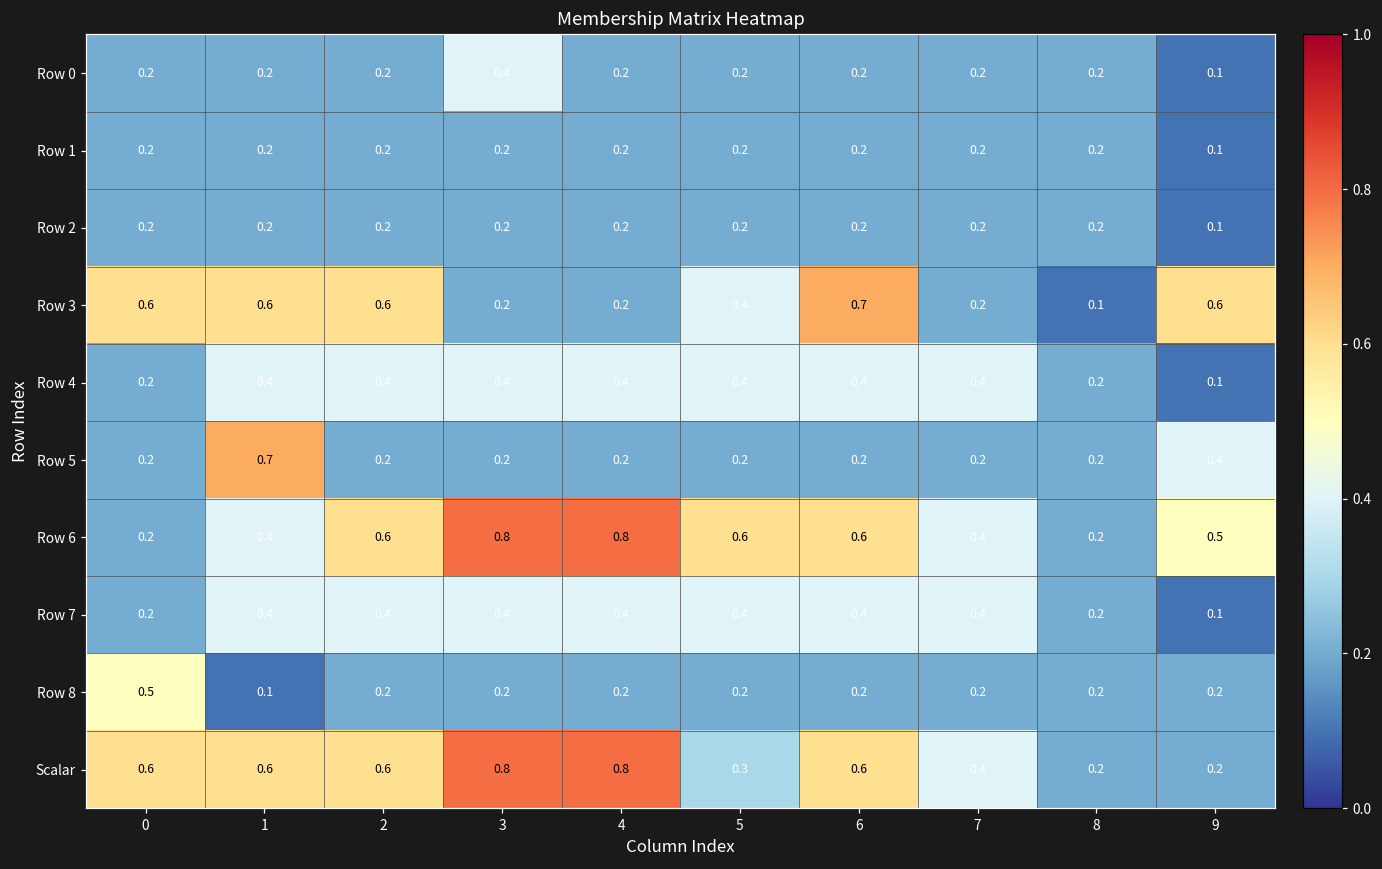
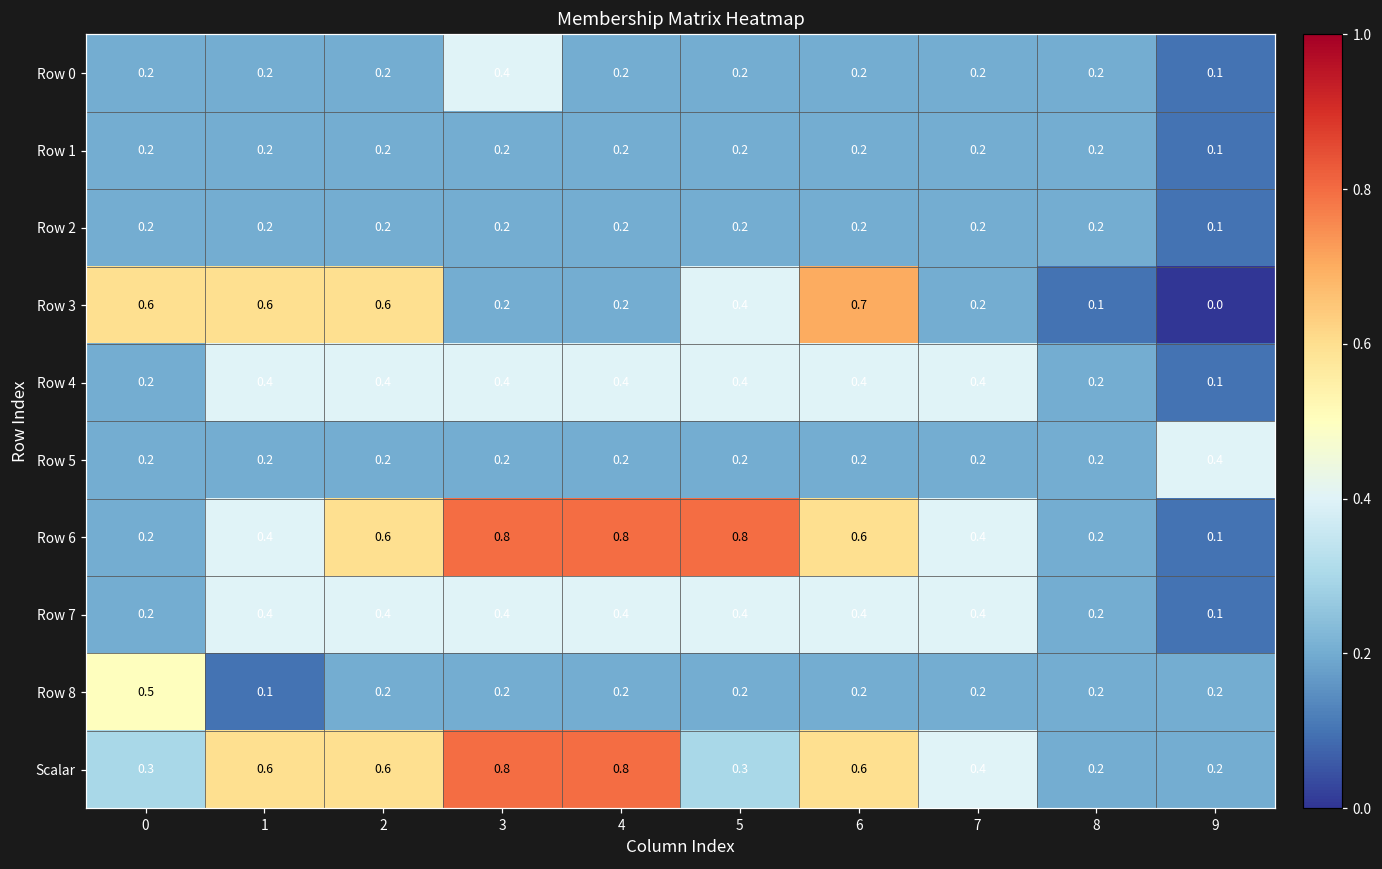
Row 3, 9: 0.6 -> 0.0
Row 5, 1: 0.7 -> 0.2
Row 6, 5: 0.6 -> 0.8
Row 6, 9: 0.5 -> 0.1
Scalar, 0: 0.6 -> 0.3
